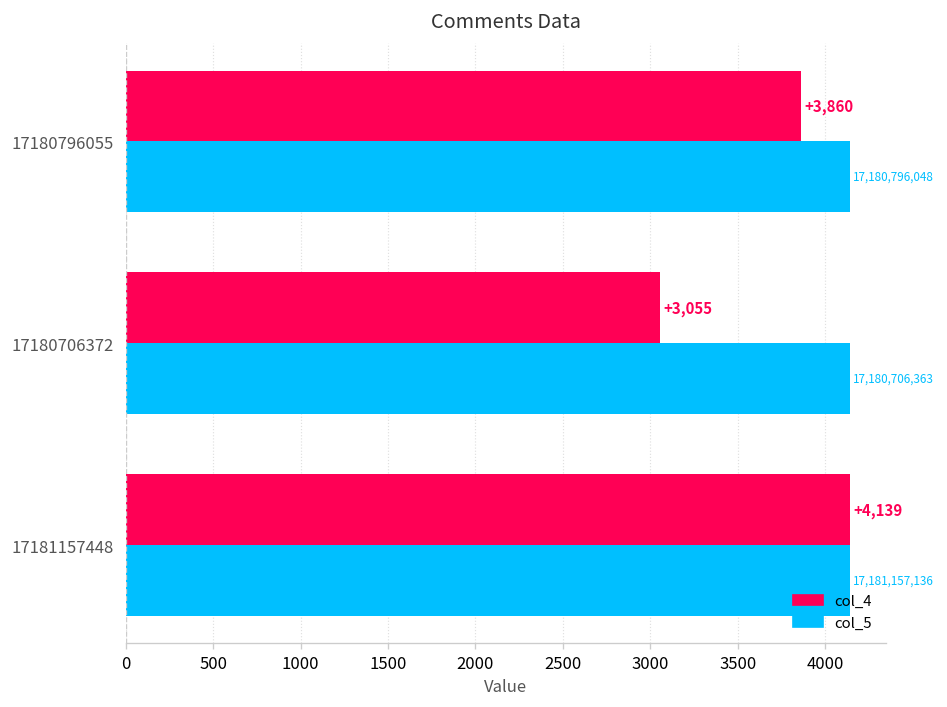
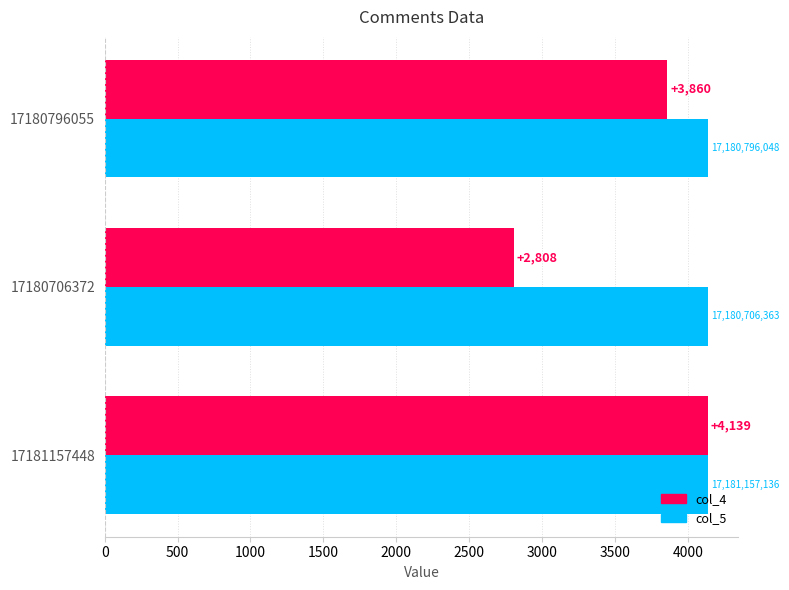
col_4, 17180706372: +3,055 -> +2,808
